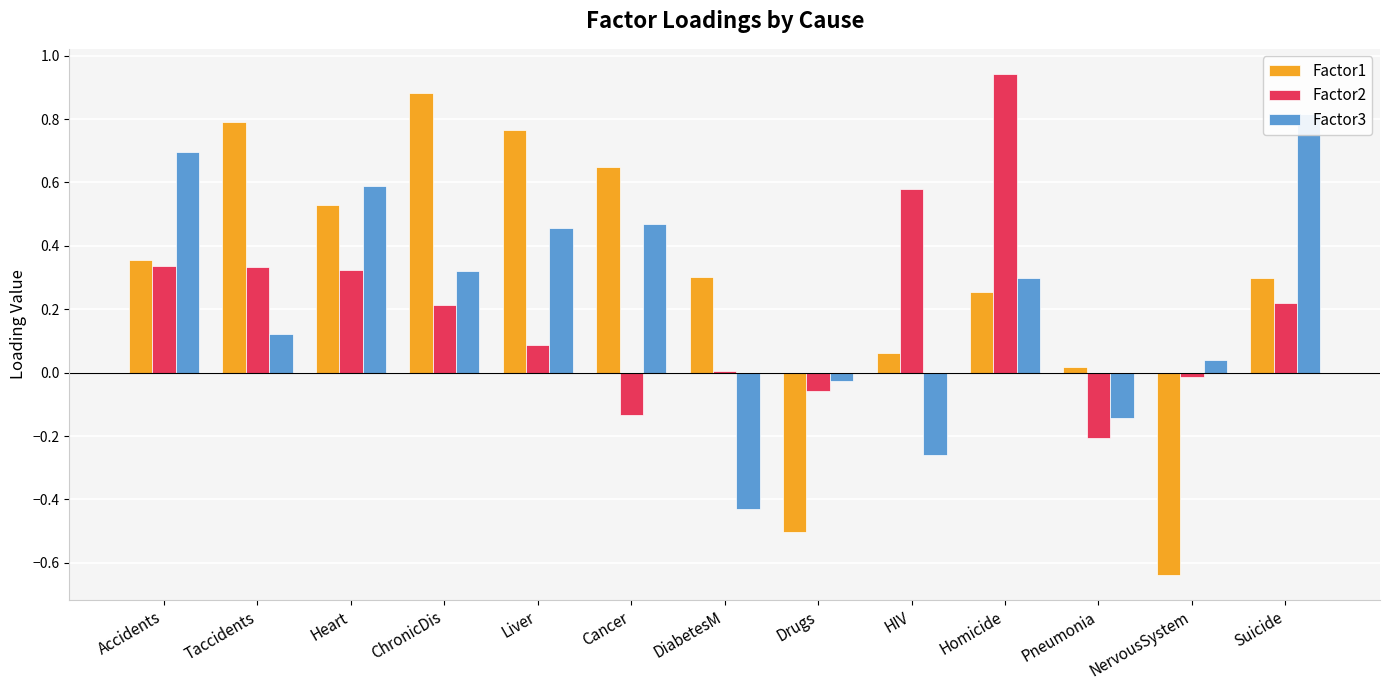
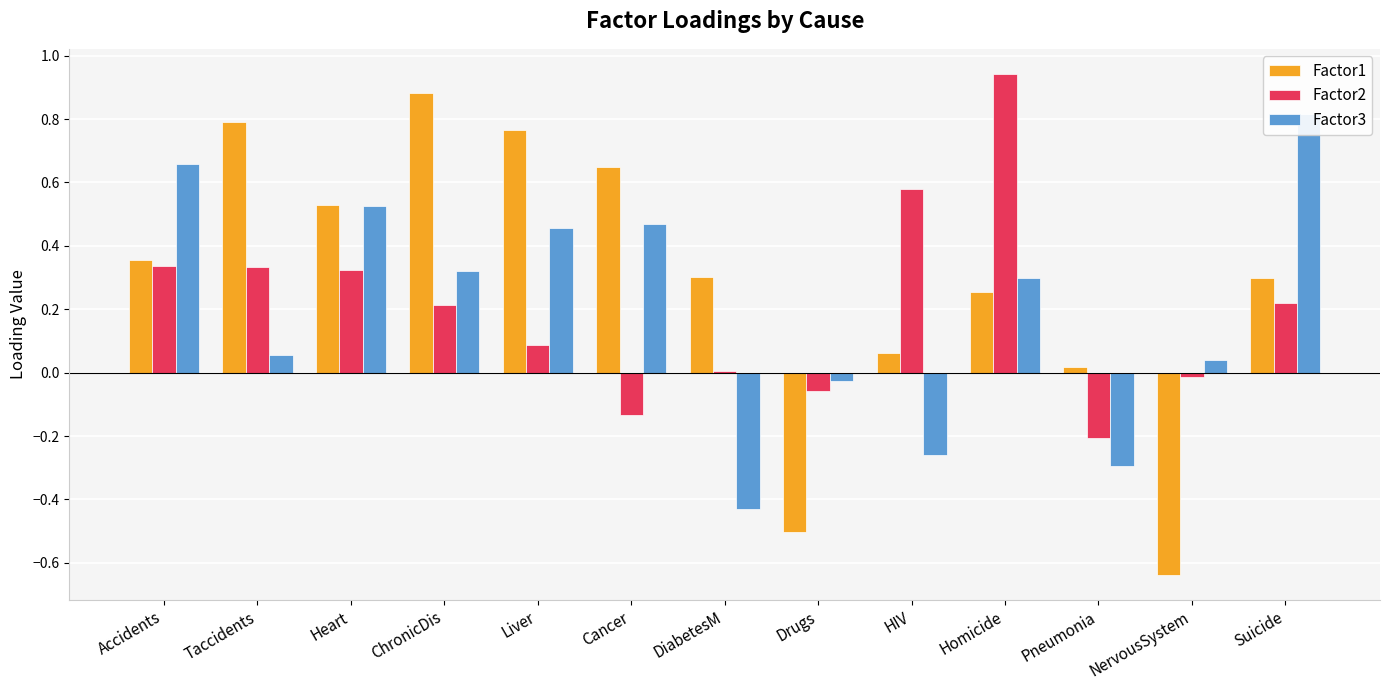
Factor3, Accidents: 0.70 -> 0.66
Factor3, Taccidents: 0.12 -> 0.06
Factor3, Heart: 0.59 -> 0.53
Factor3, Pneumonia: -0.14 -> -0.29
